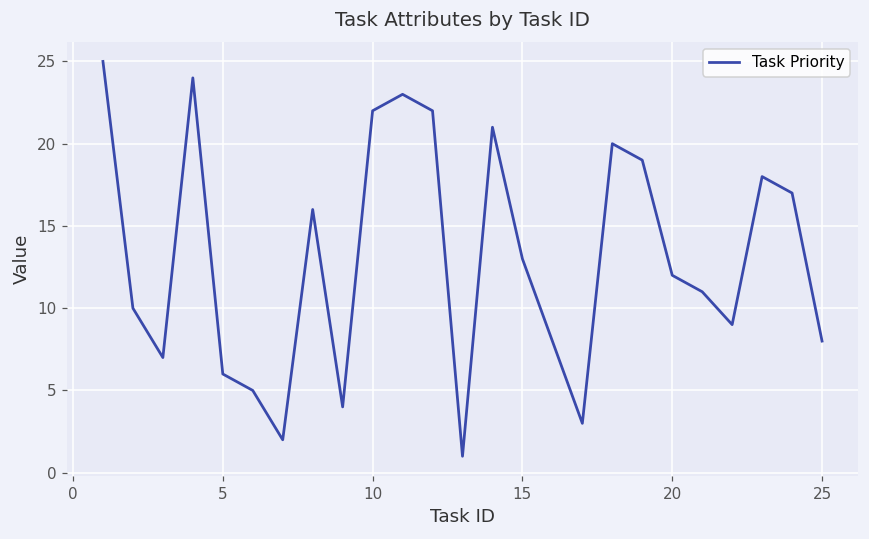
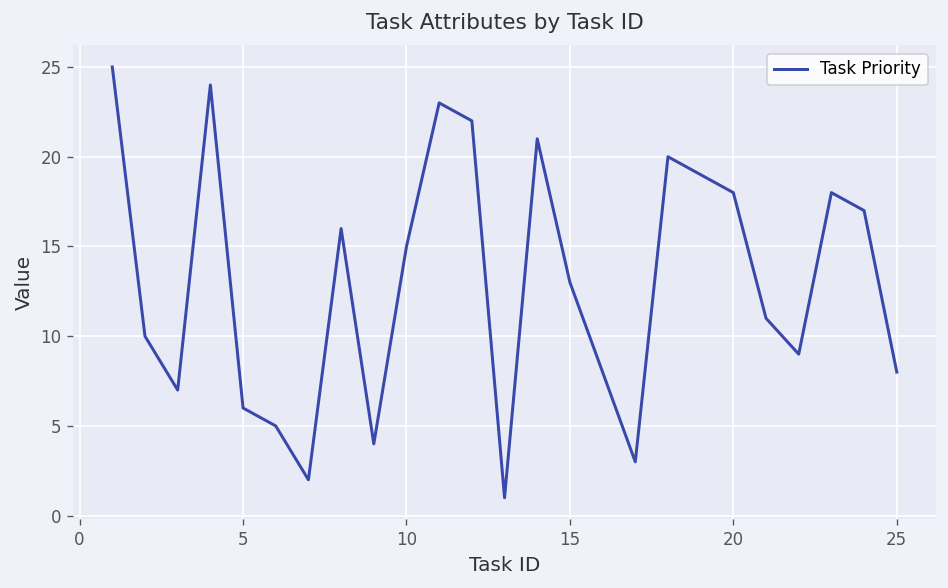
10: 22 -> 15
20: 12 -> 18
